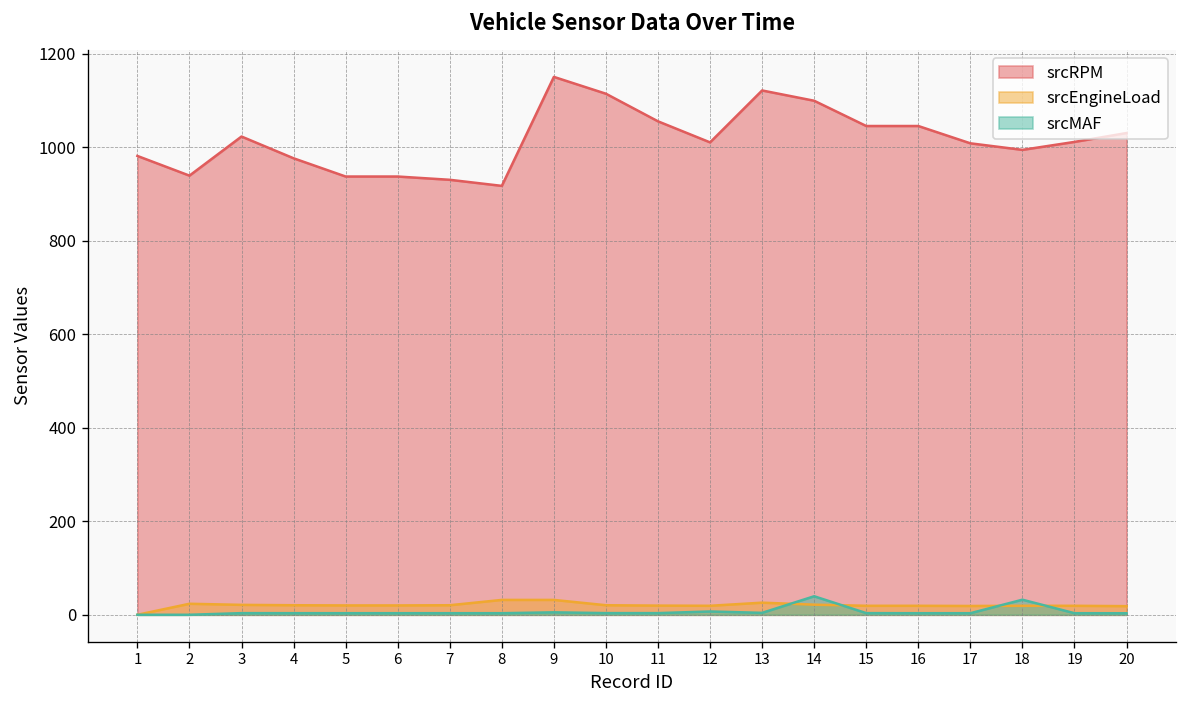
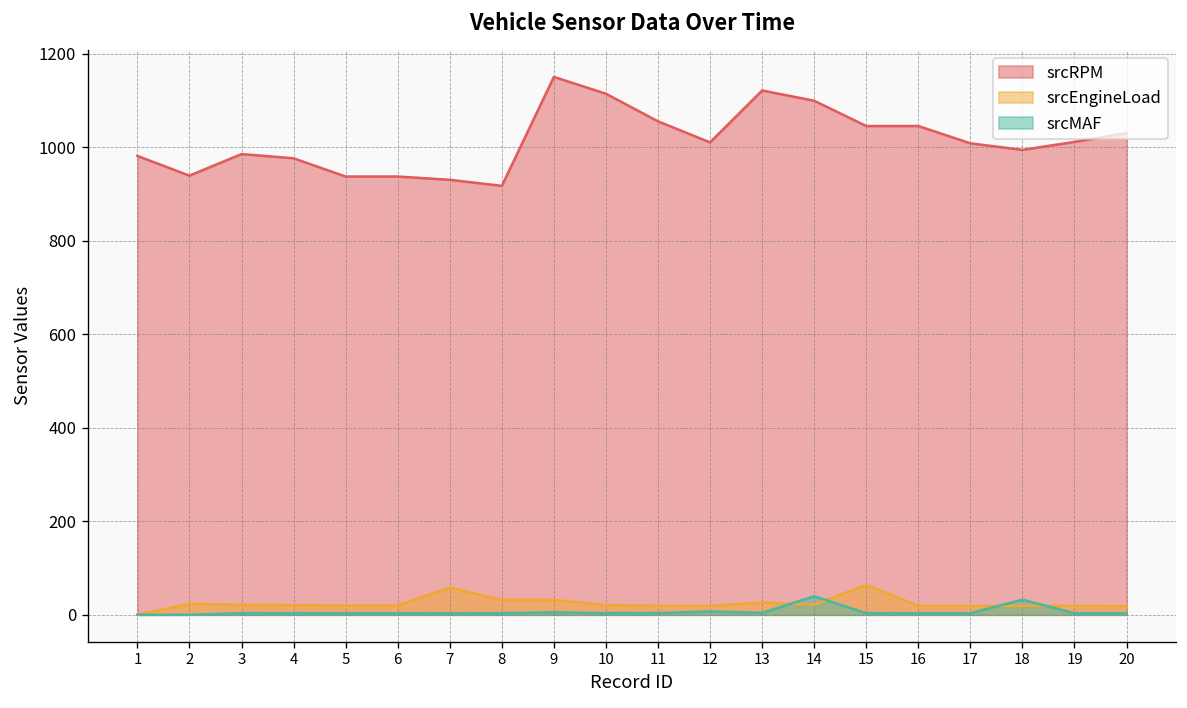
srcRPM, 3: 1020 -> 990
srcEngineLoad, 7: 20 -> 60
srcEngineLoad, 15: 20 -> 60
